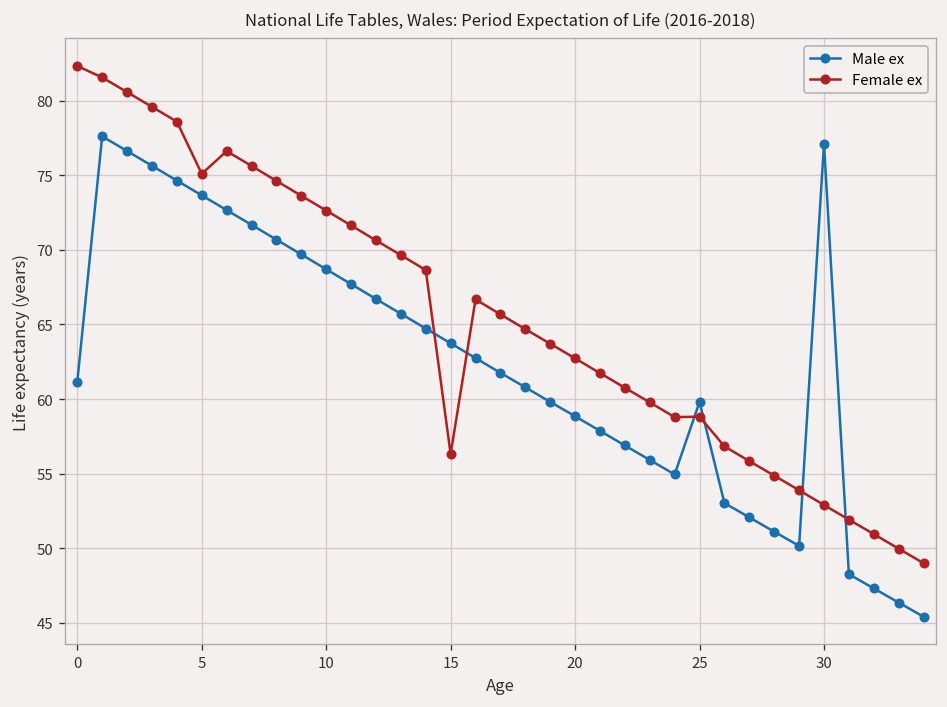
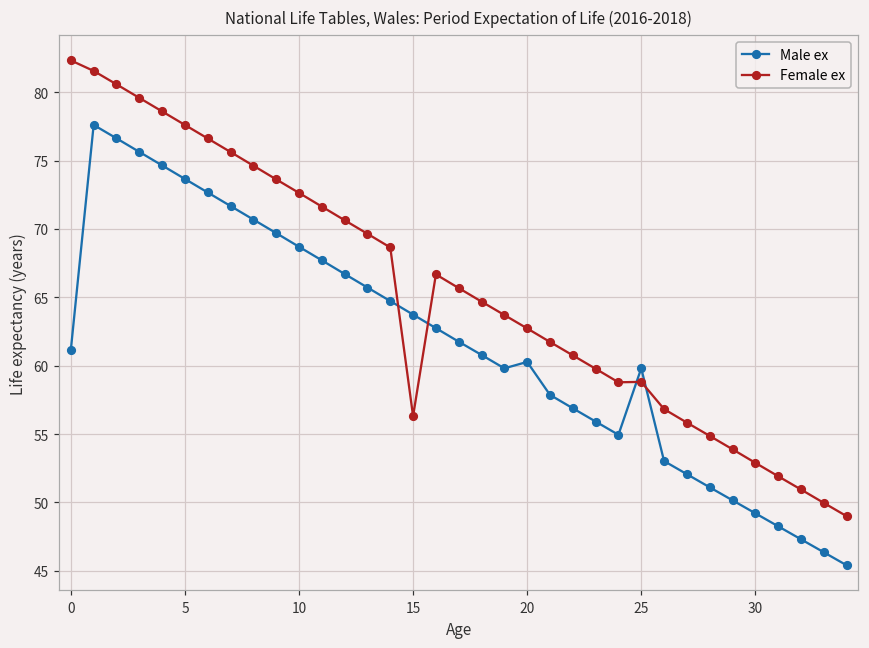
Female ex, 5: 75.1 -> 77.6
Male ex, 20: 58.9 -> 60.3
Male ex, 30: 77.1 -> 49.2
